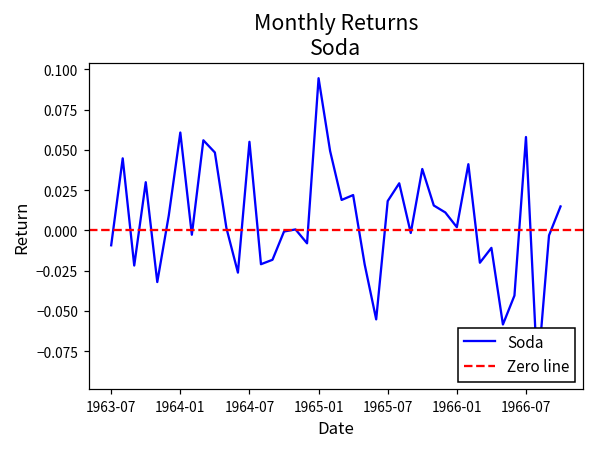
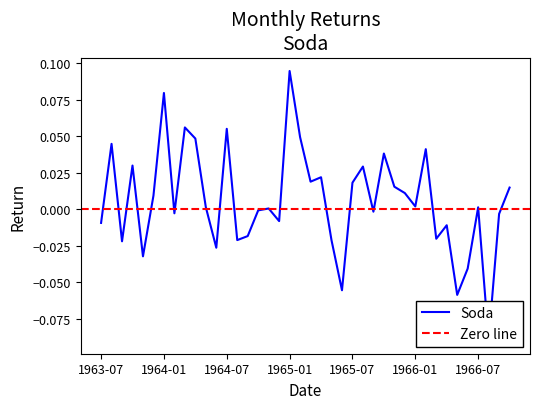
1964-01: 0.061 -> 0.080
1966-07: 0.058 -> 0.001
